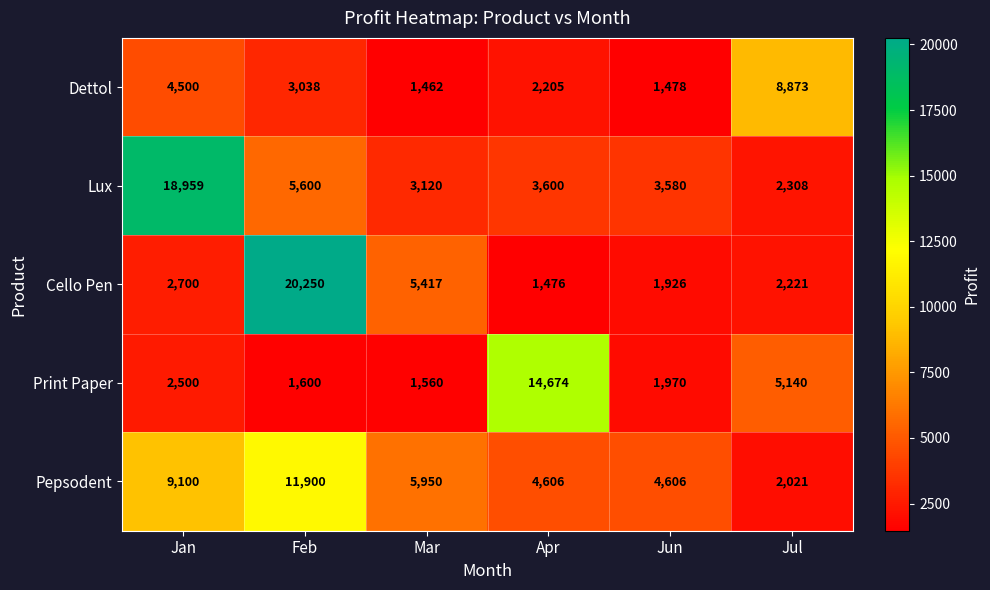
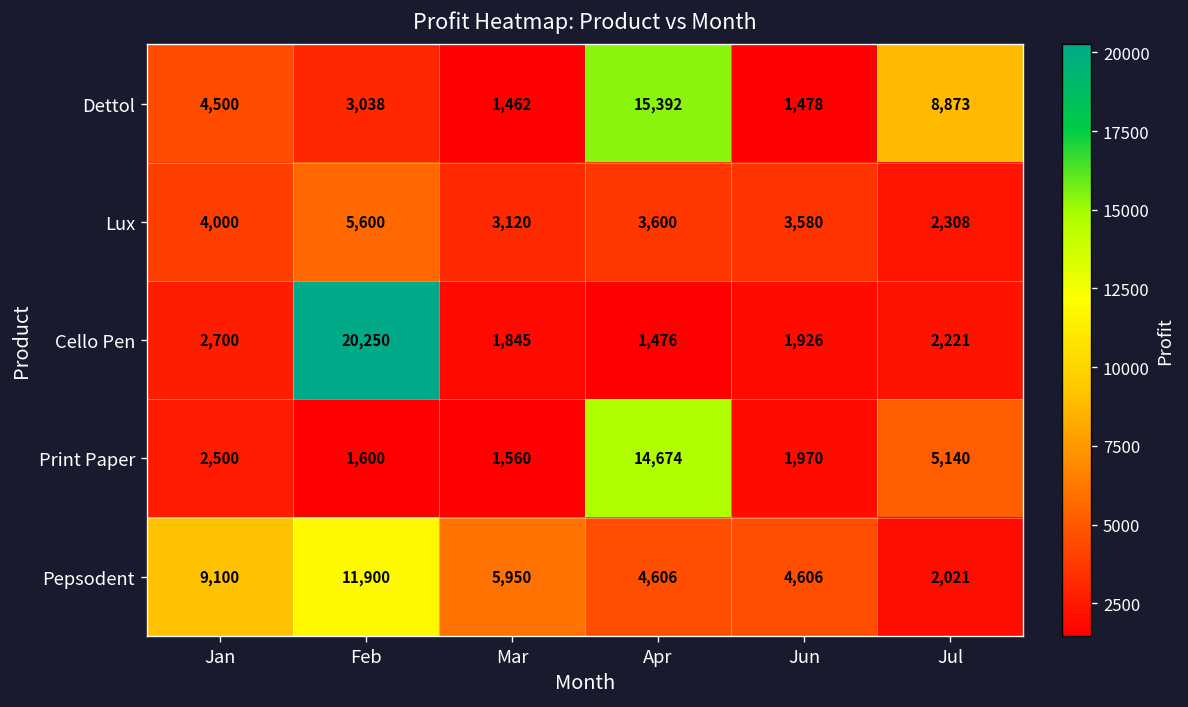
Dettol, Apr: 2,205 -> 15,392
Lux, Jan: 18,959 -> 4,000
Cello Pen, Mar: 5,417 -> 1,845
